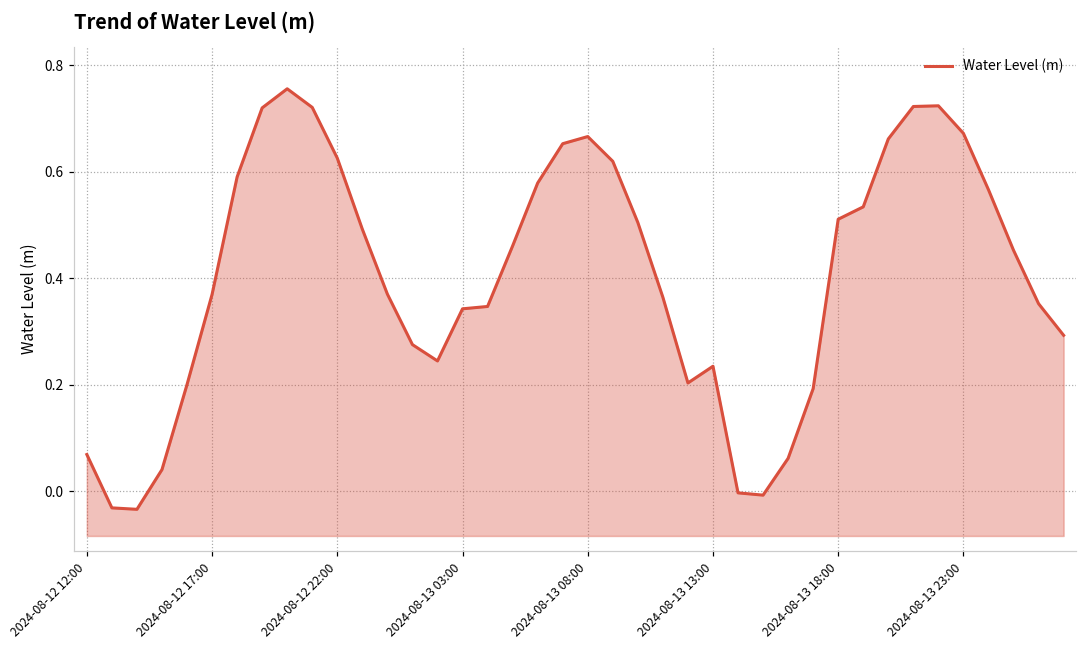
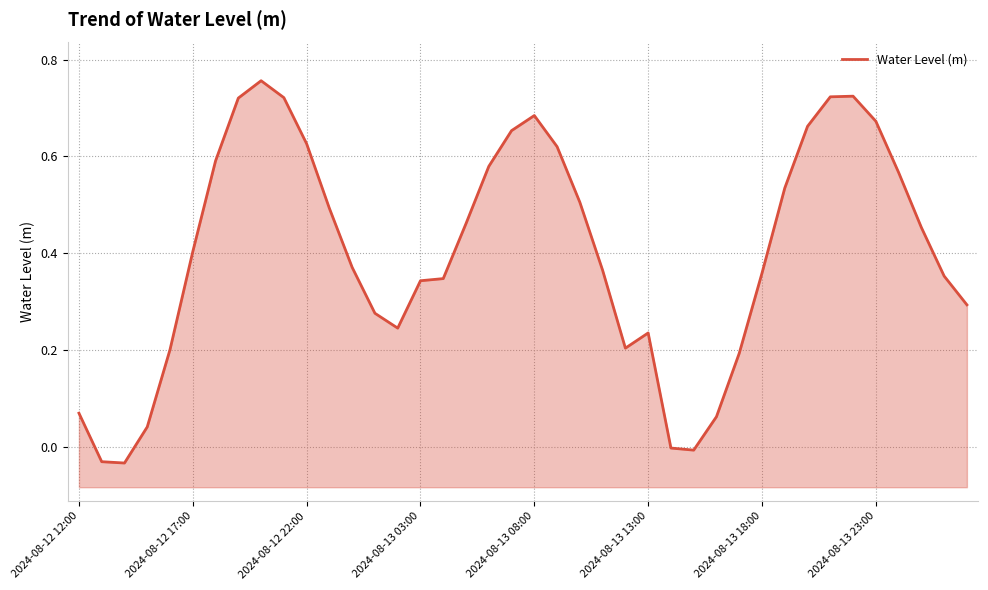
2024-08-12 17:00: 0.37 -> 0.40
2024-08-13 08:00: 0.67 -> 0.68
2024-08-13 18:00: 0.51 -> 0.36
